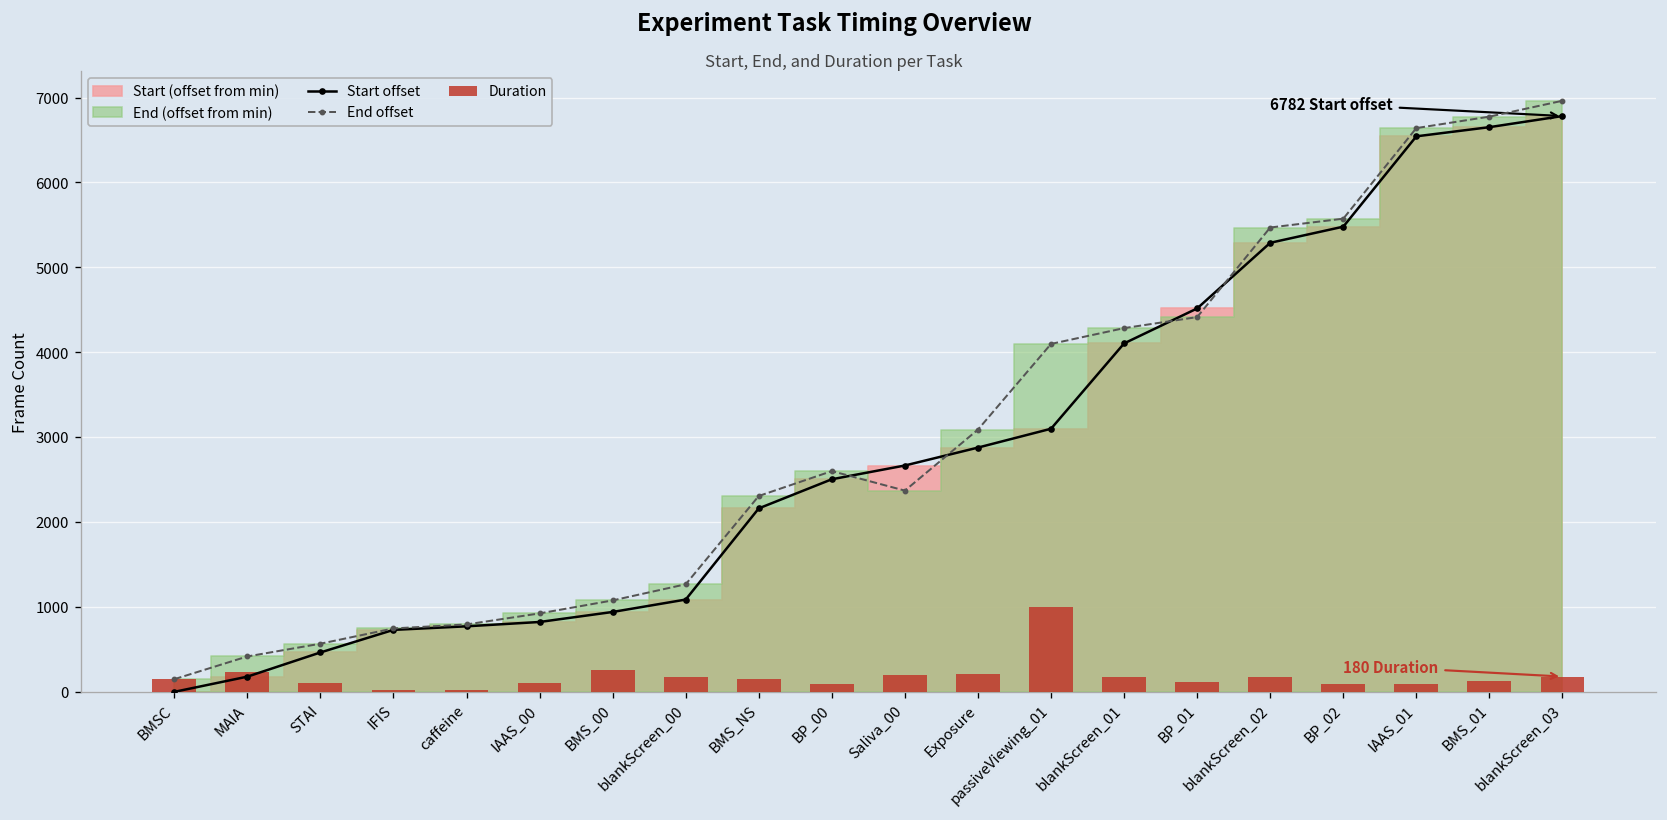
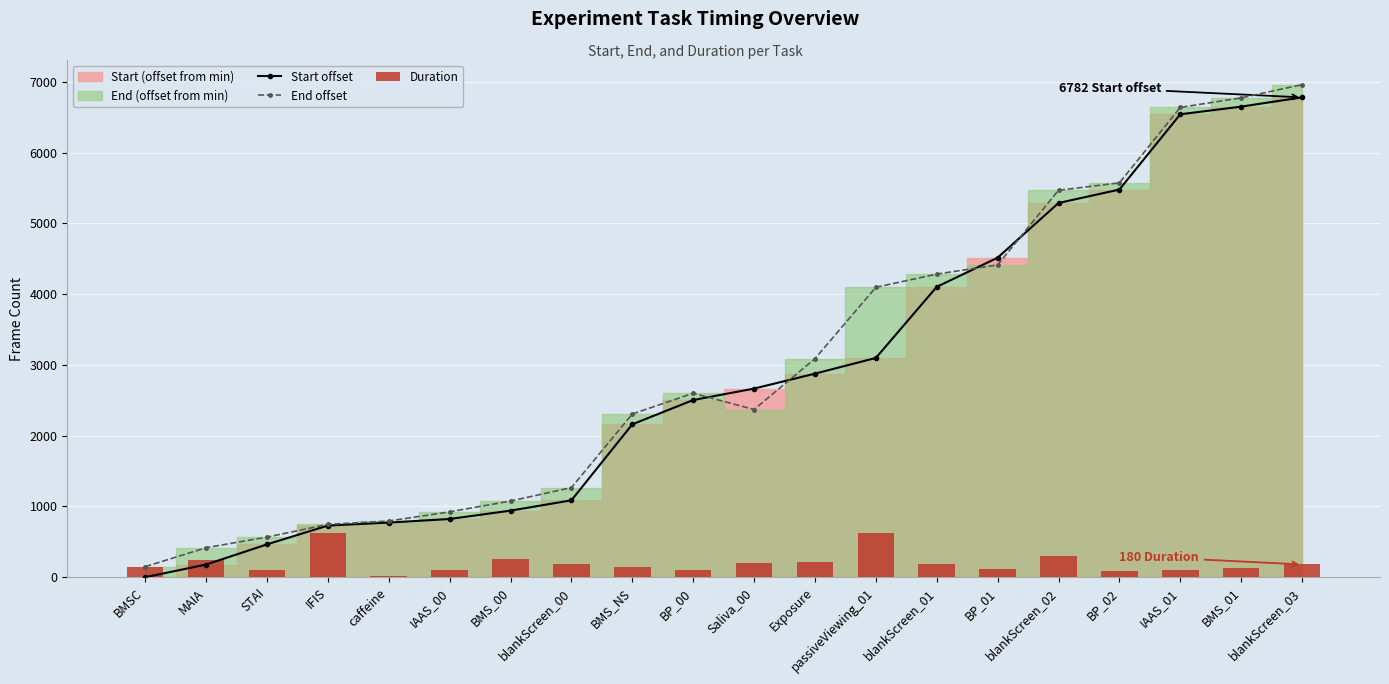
Duration, IFIS: 0 -> 600
Duration, passiveViewing_01: 1000 -> 600
Duration, blankScreen_02: 200 -> 300
